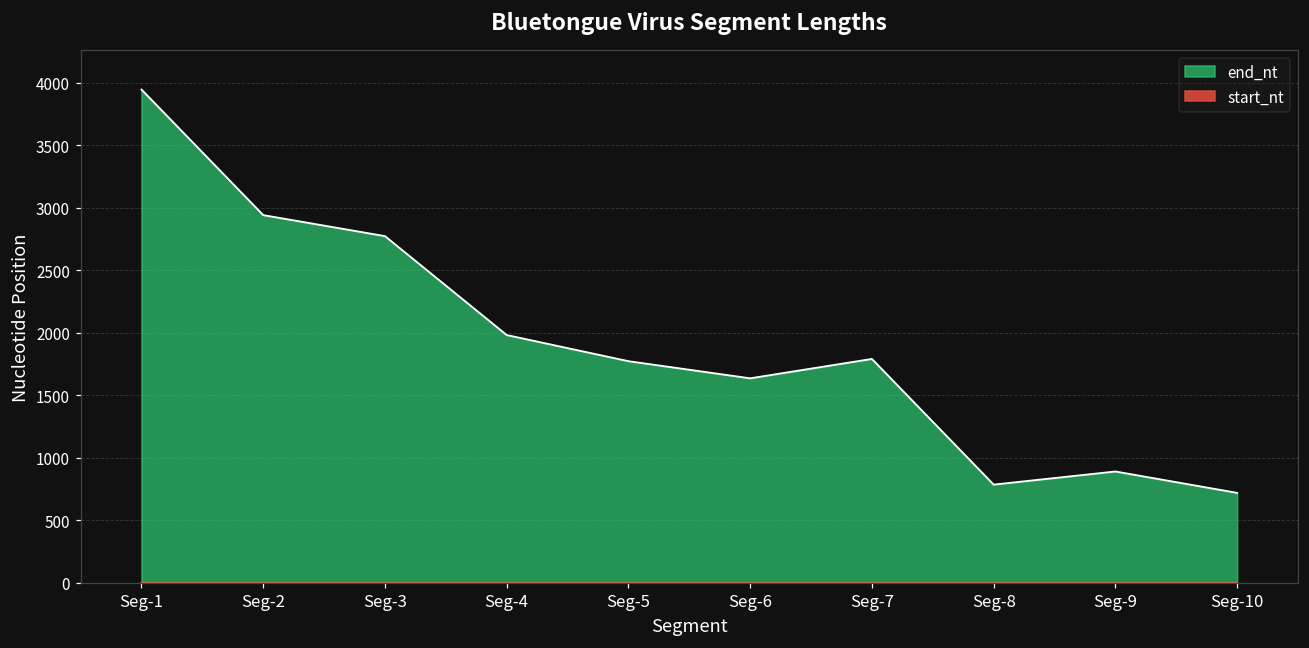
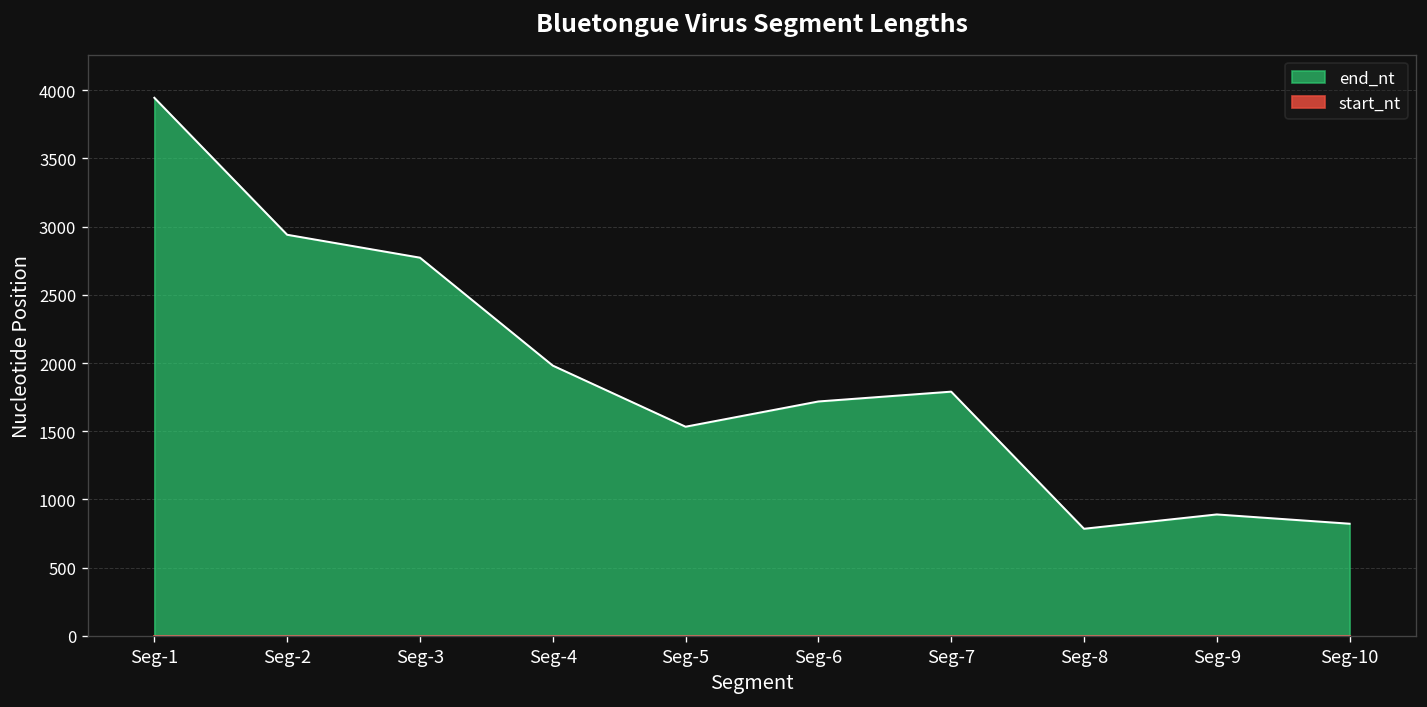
end_nt, Seg-5: 1770 -> 1530
end_nt, Seg-6: 1640 -> 1720
end_nt, Seg-10: 720 -> 820
